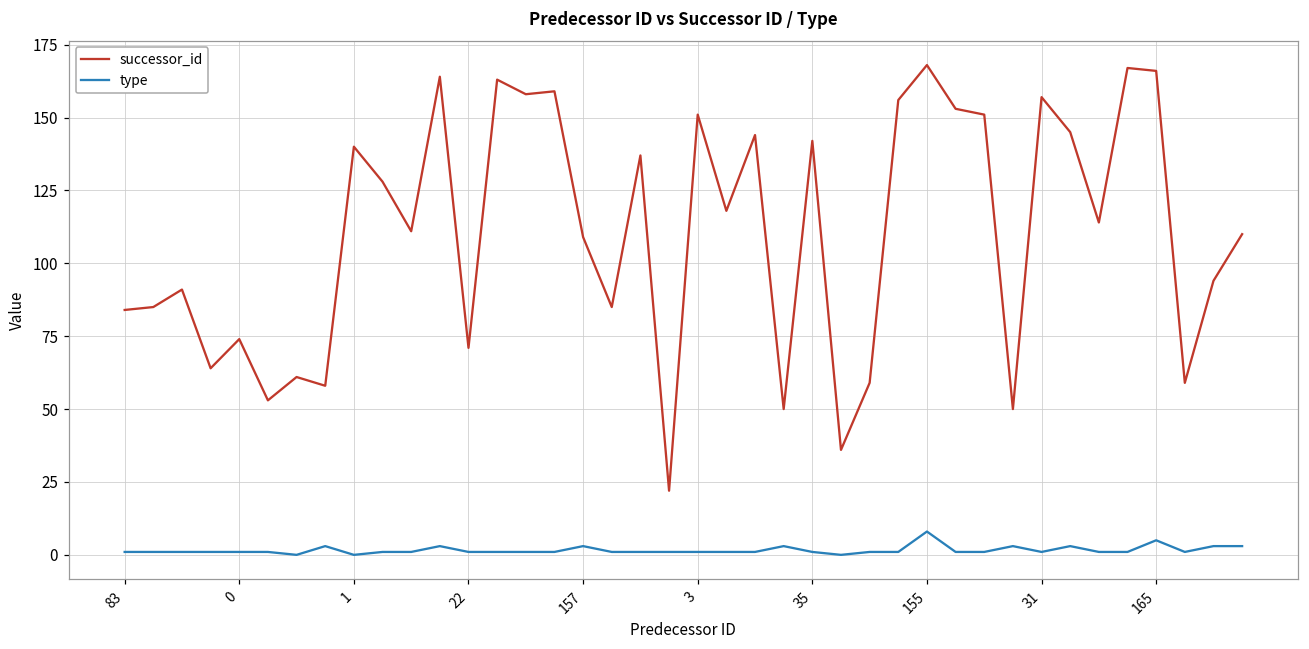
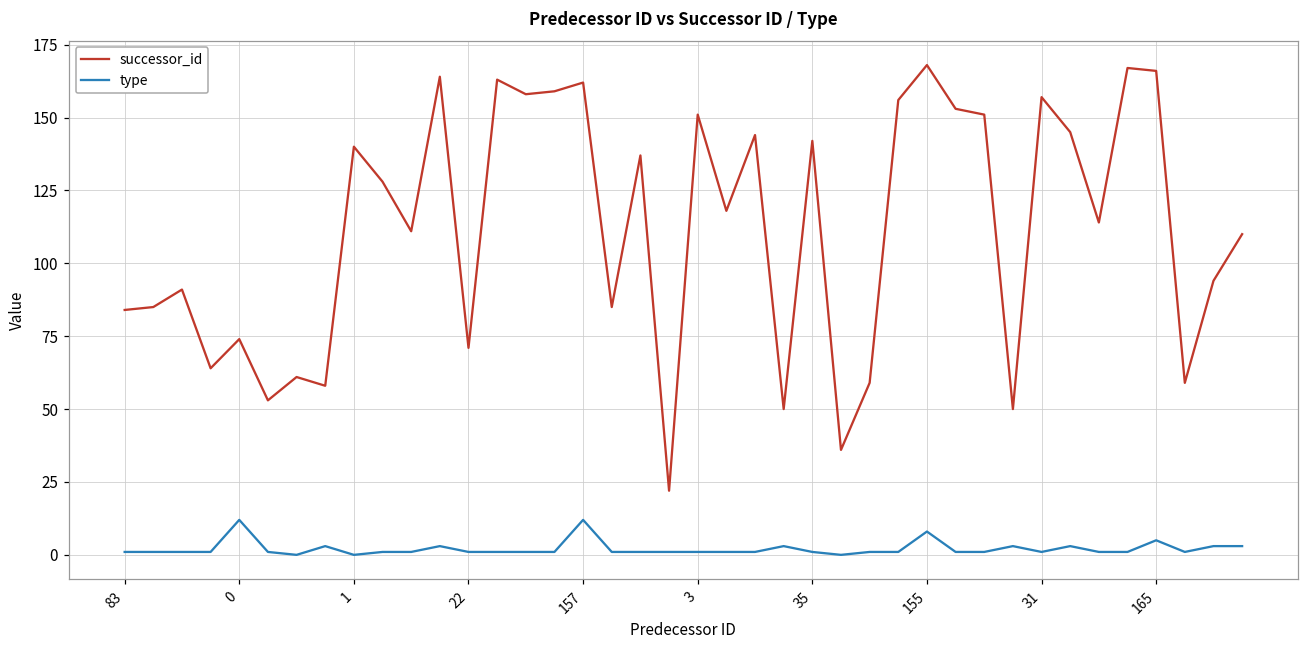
type, 0: 1 -> 12
successor_id, 157: 109 -> 162
type, 157: 3 -> 12
